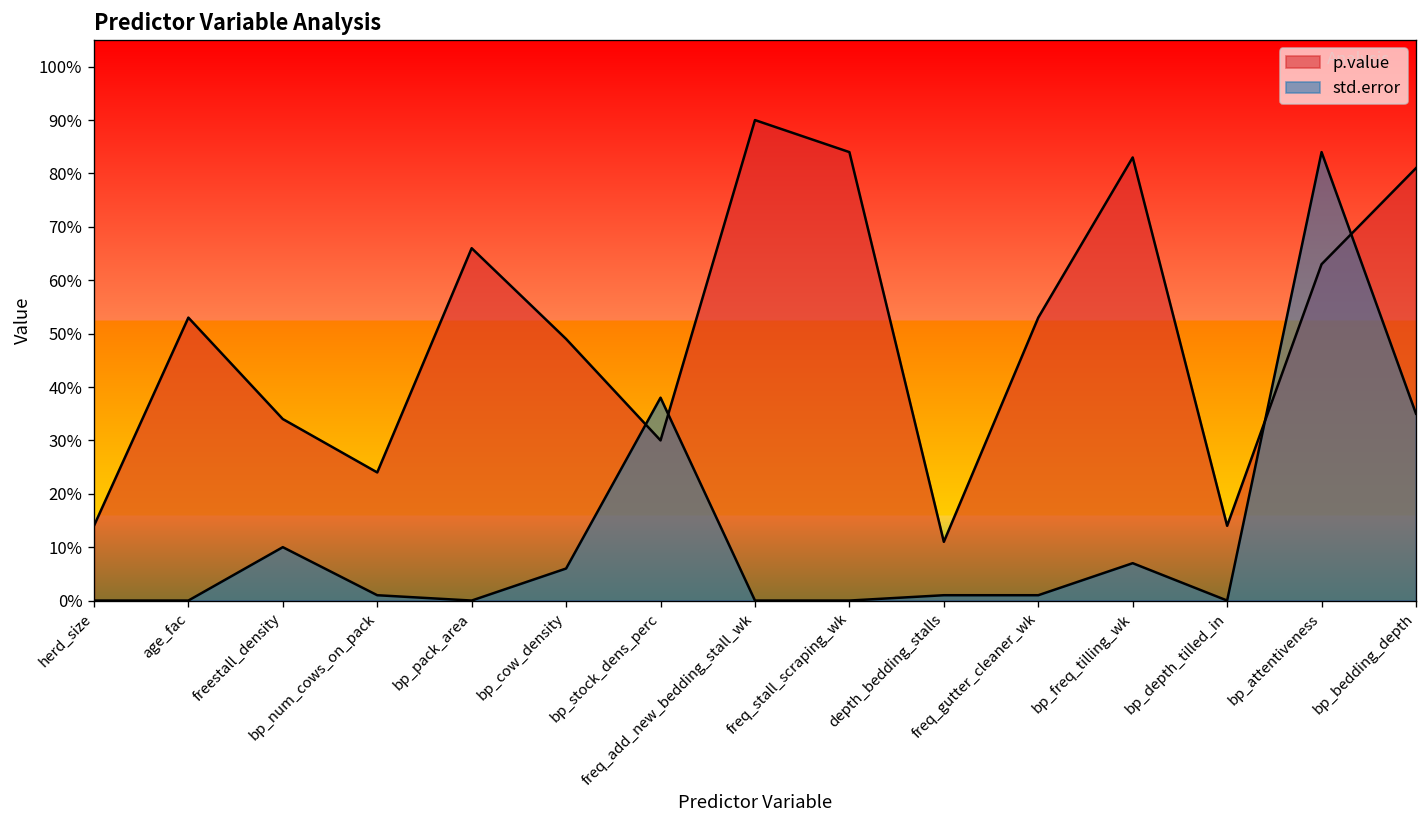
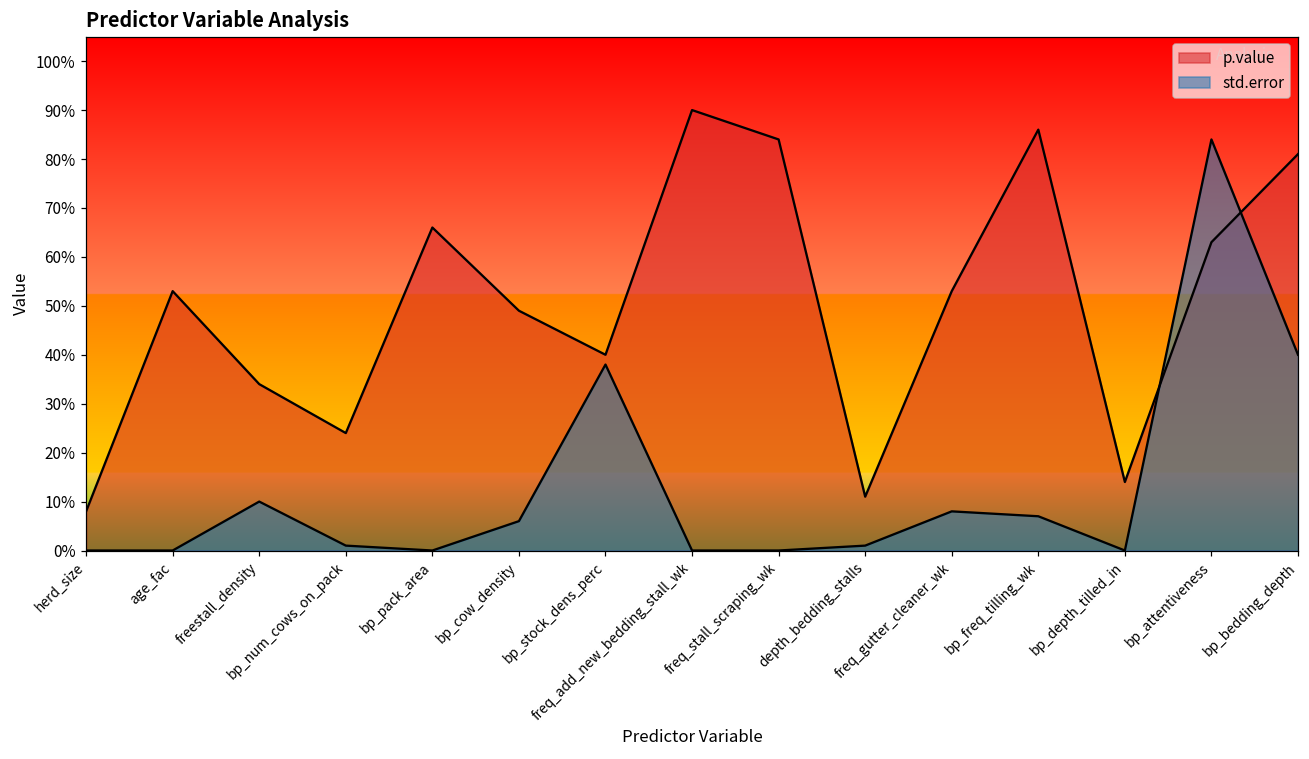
p.value, herd_size: 14% -> 8%
p.value, bp_stock_dens_perc: 30% -> 40%
std.error, freq_gutter_cleaner_wk: 1% -> 8%
p.value, bp_freq_tilling_wk: 83% -> 86%
std.error, bp_bedding_depth: 35% -> 40%
